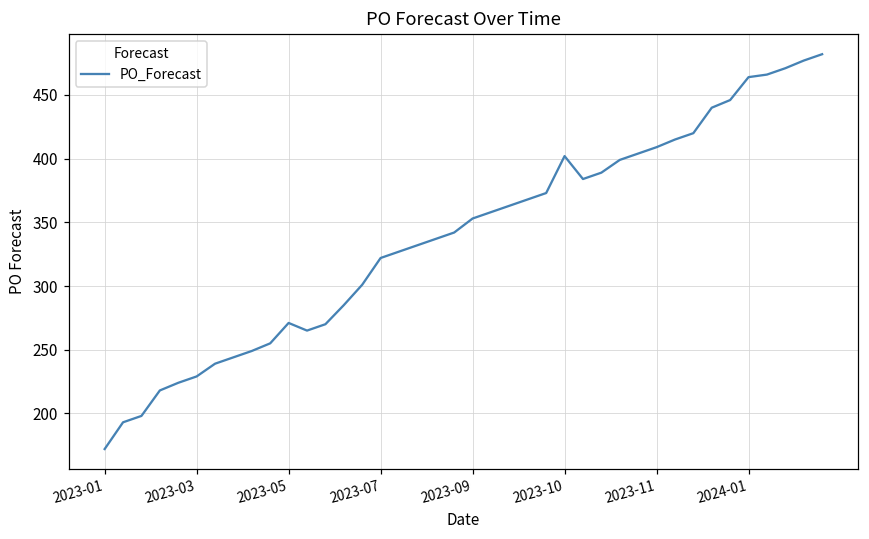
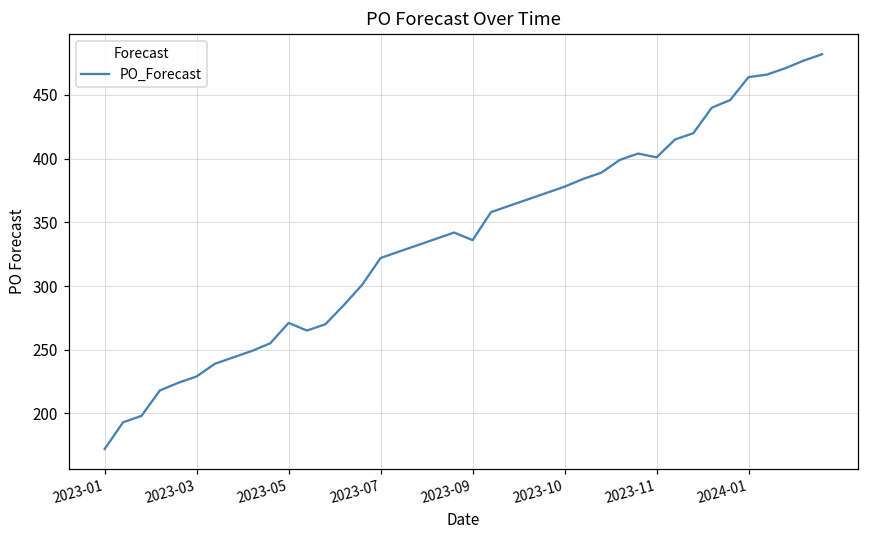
2023-09: 353 -> 336
2023-10: 402 -> 378
2023-11: 409 -> 401
